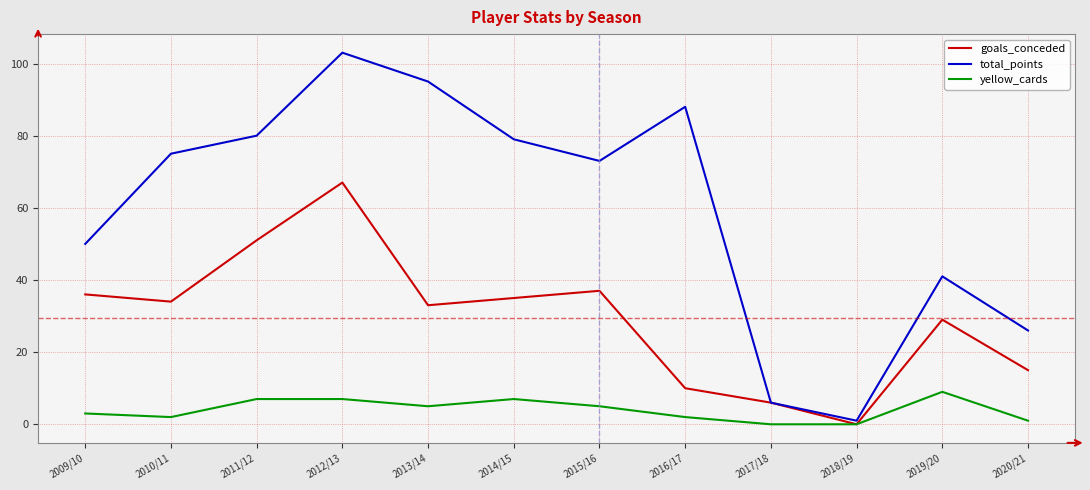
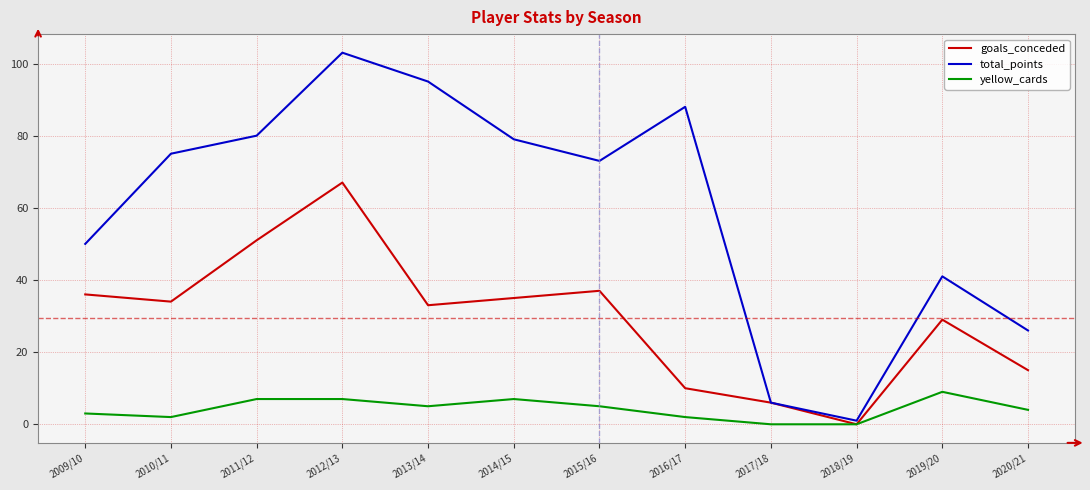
yellow_cards, 2020/21: 1 -> 4
